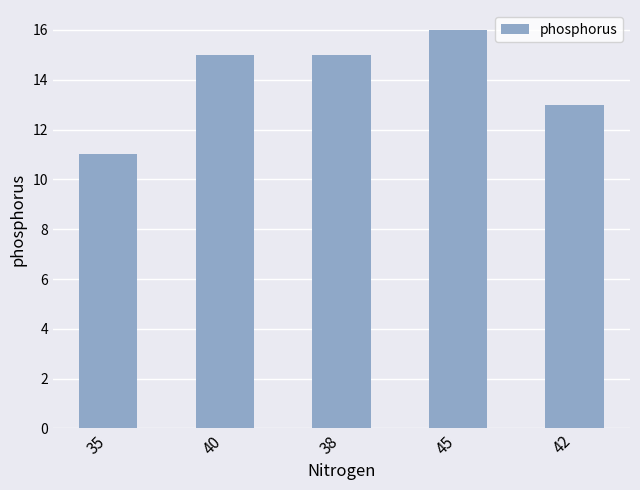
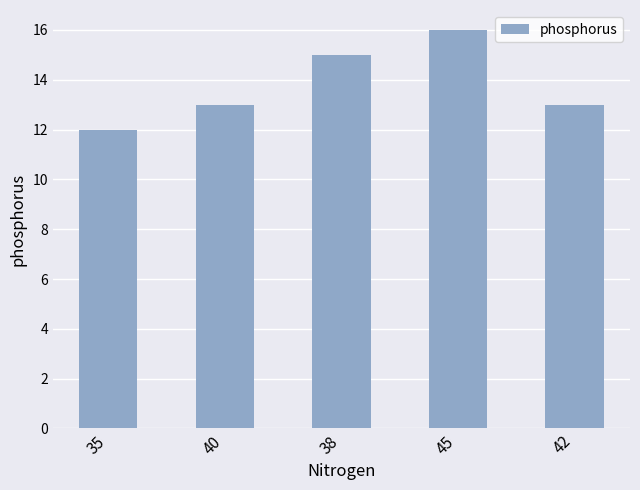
35: 11 -> 12
40: 15 -> 13
